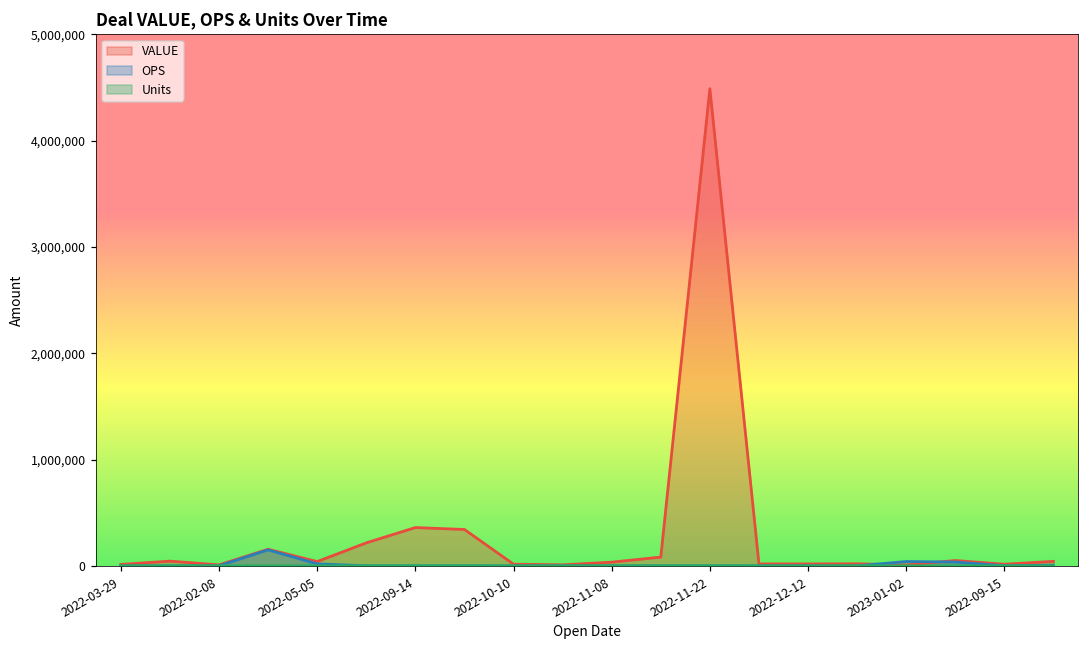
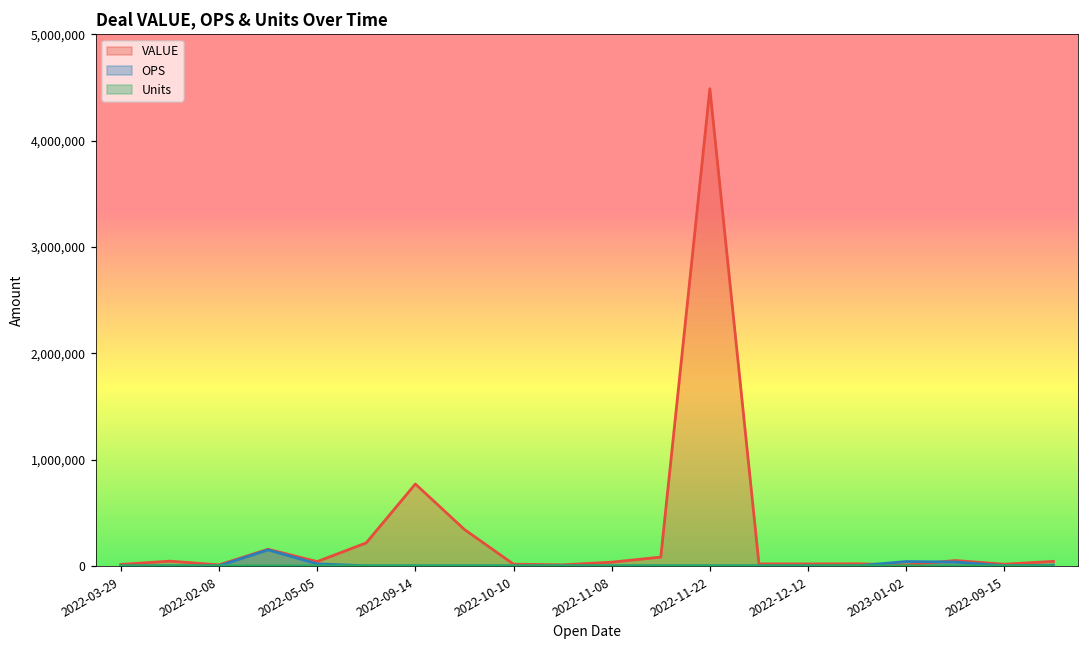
VALUE, 2022-09-14: 400,000 -> 800,000
